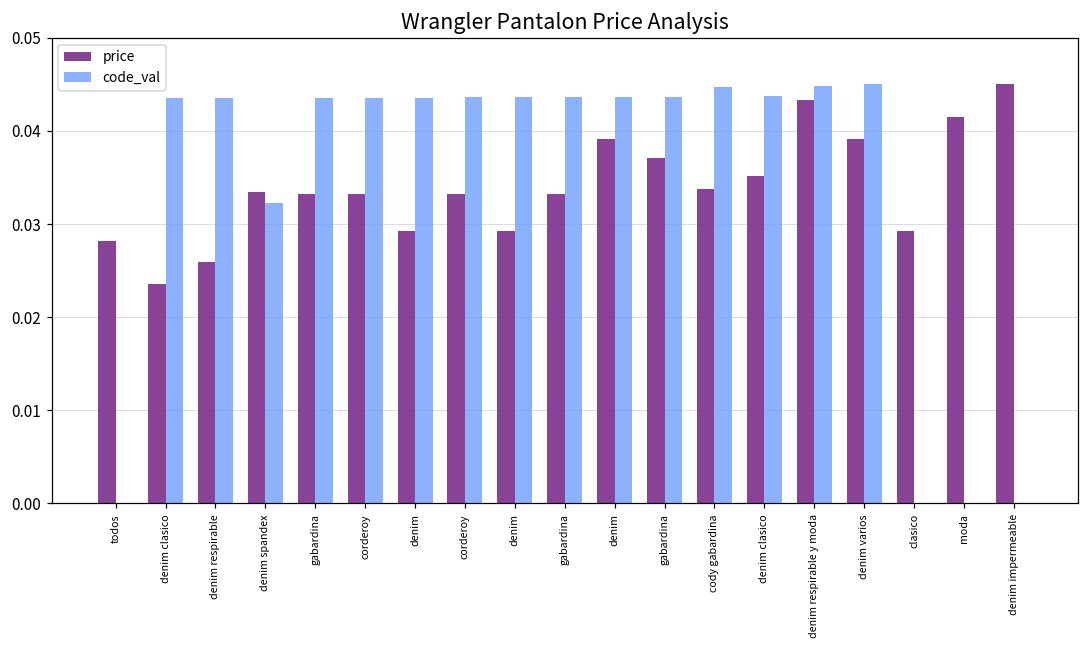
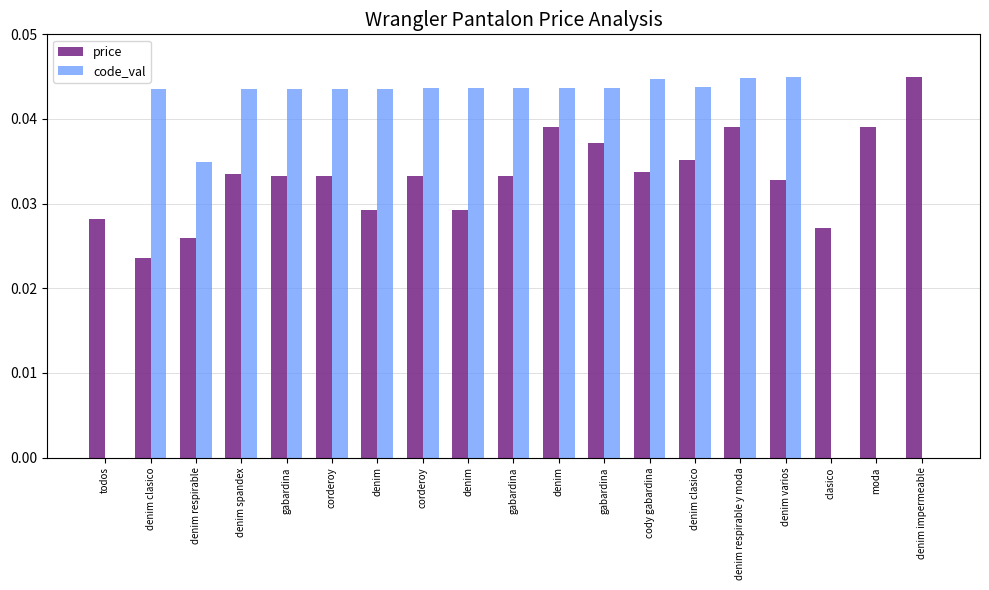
code_val, denim respirable: 0.044 -> 0.035
code_val, denim spandex: 0.032 -> 0.044
price, denim respirable y moda: 0.043 -> 0.039
price, denim varios: 0.039 -> 0.033
price, clasico: 0.029 -> 0.027
price, moda: 0.042 -> 0.039
